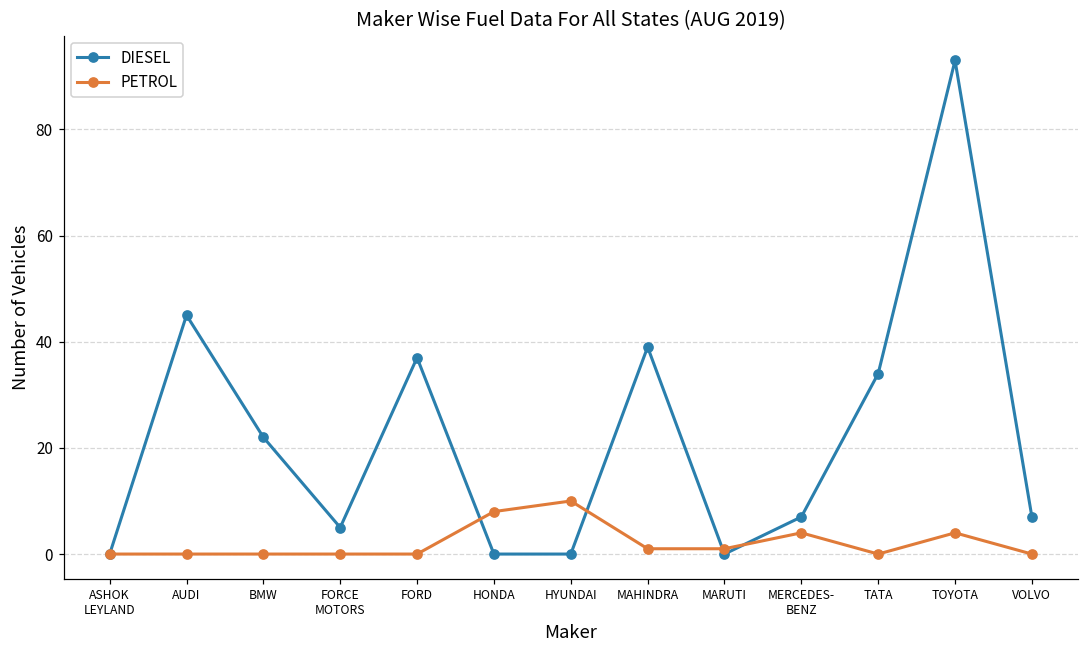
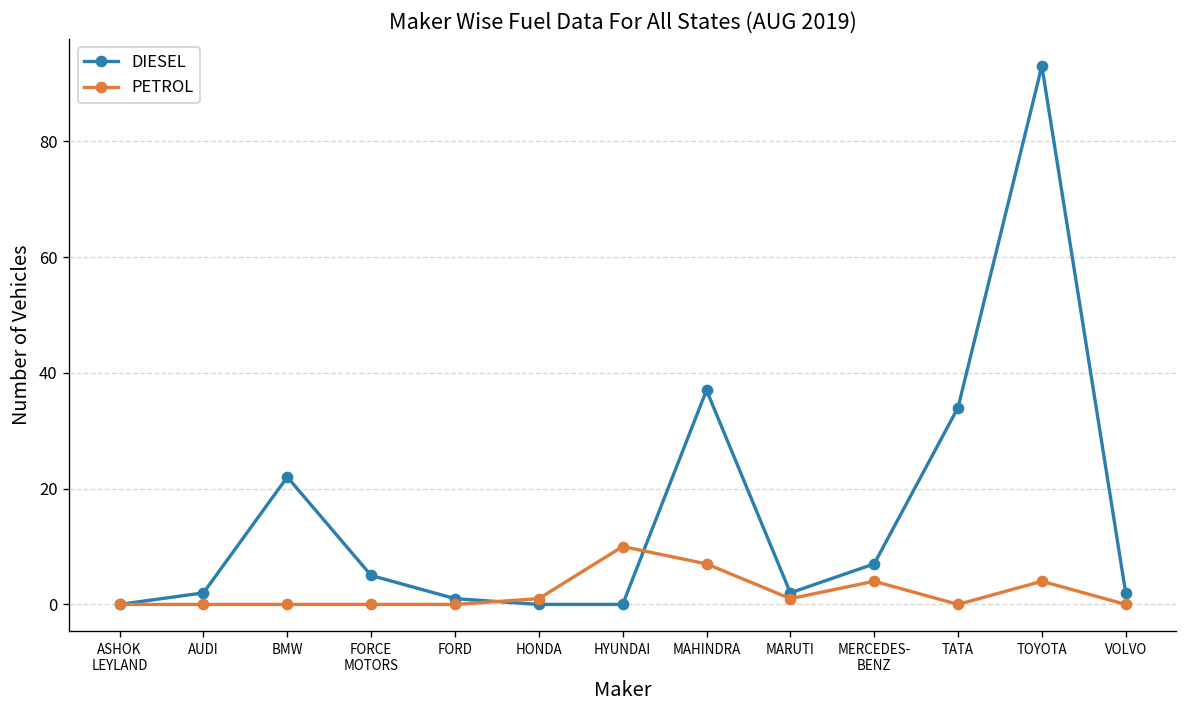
DIESEL, AUDI: 45 -> 2
DIESEL, FORD: 37 -> 1
PETROL, HONDA: 8 -> 1
DIESEL, MAHINDRA: 39 -> 37
PETROL, MAHINDRA: 1 -> 7
DIESEL, MARUTI: 0 -> 2
DIESEL, VOLVO: 7 -> 2
